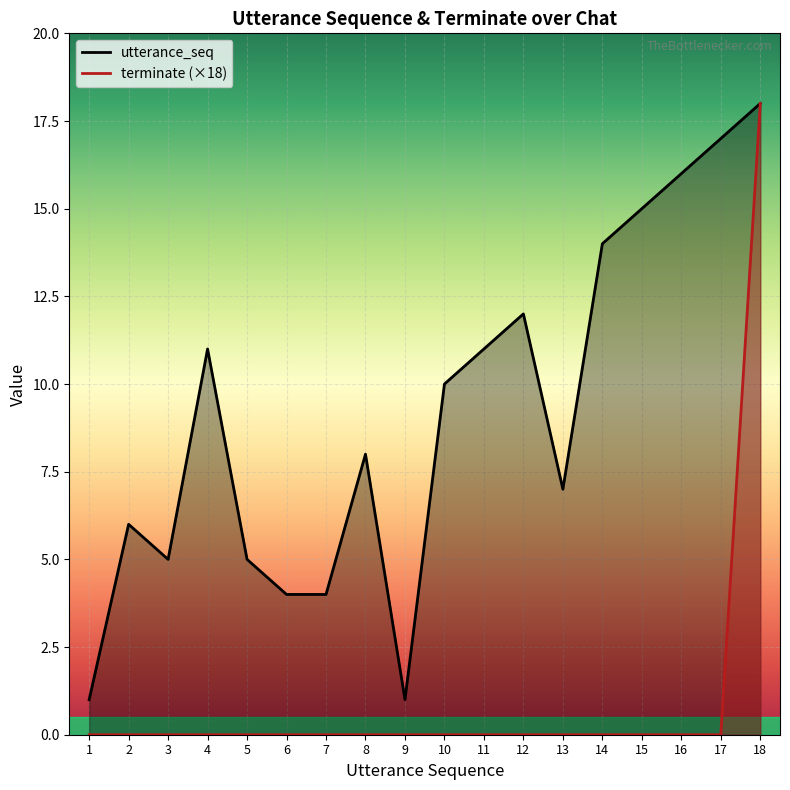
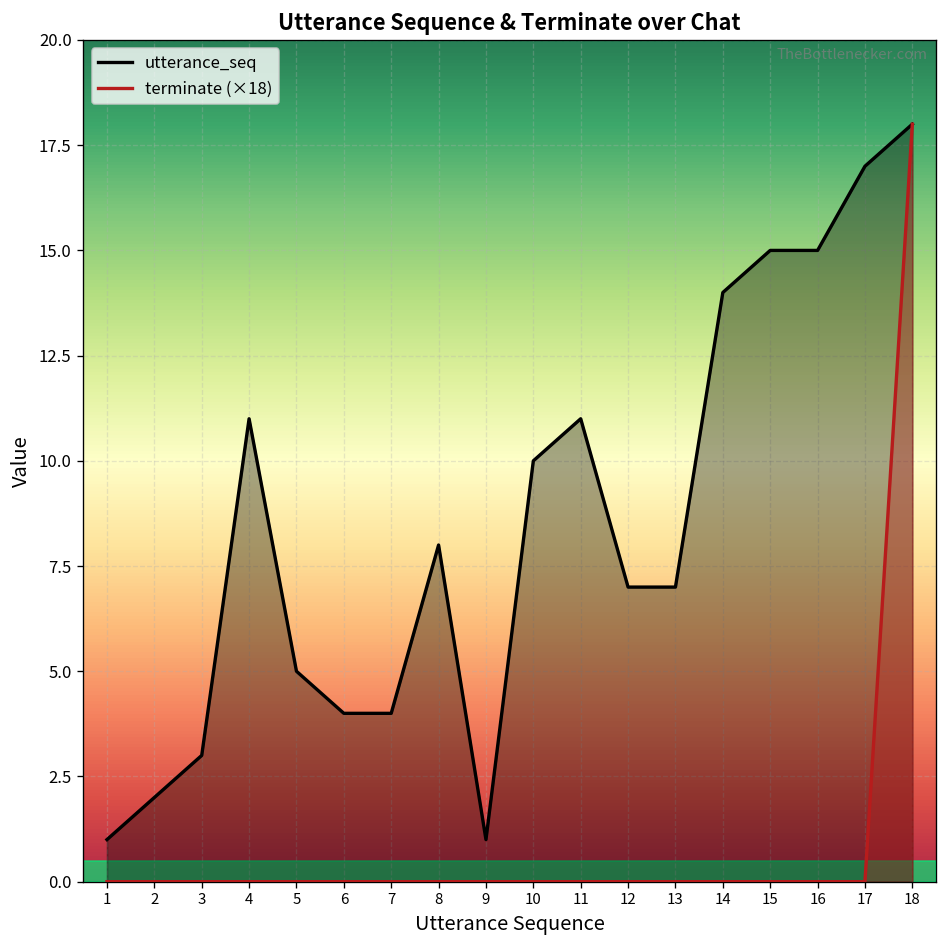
utterance_seq, 2: 6 -> 2
utterance_seq, 3: 5 -> 3
utterance_seq, 12: 12 -> 7
utterance_seq, 16: 16 -> 15
